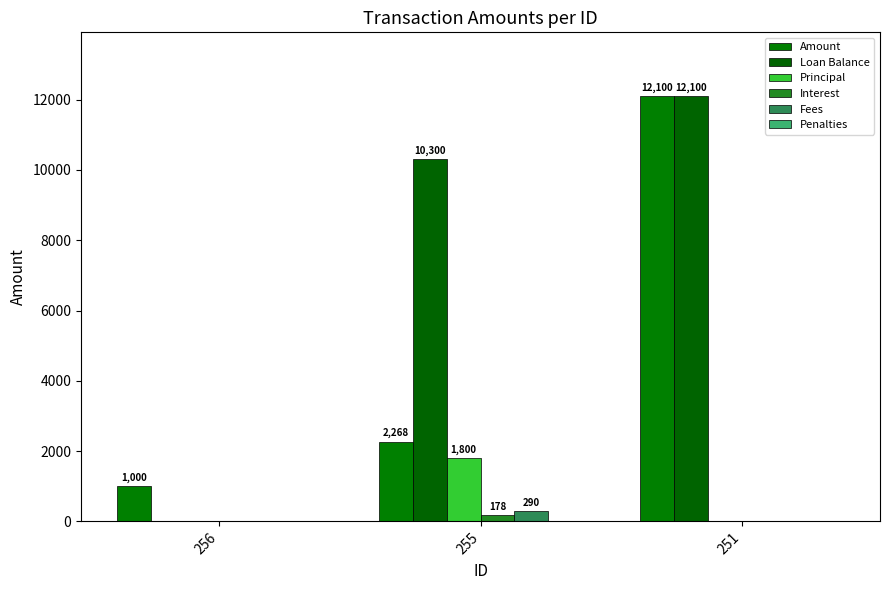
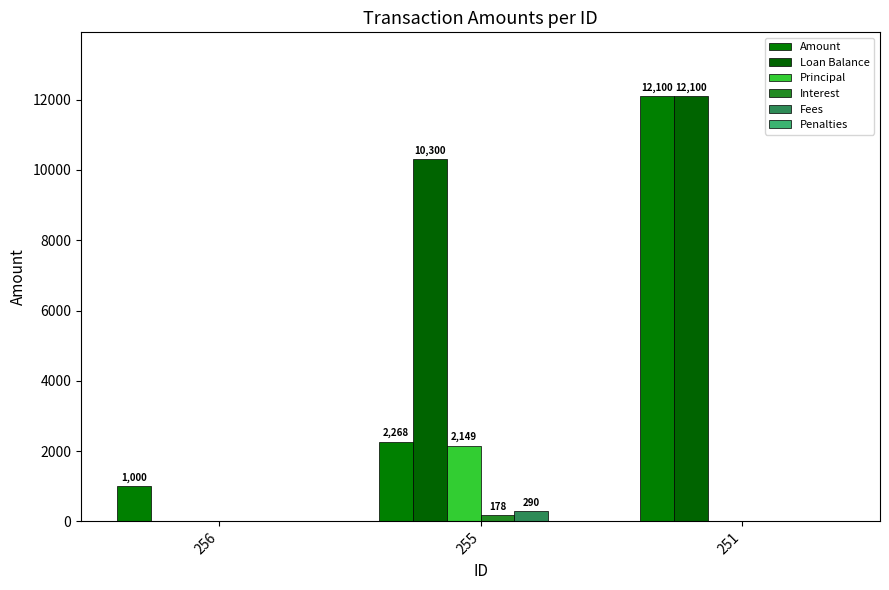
Principal, 255: 1,800 -> 2,149
